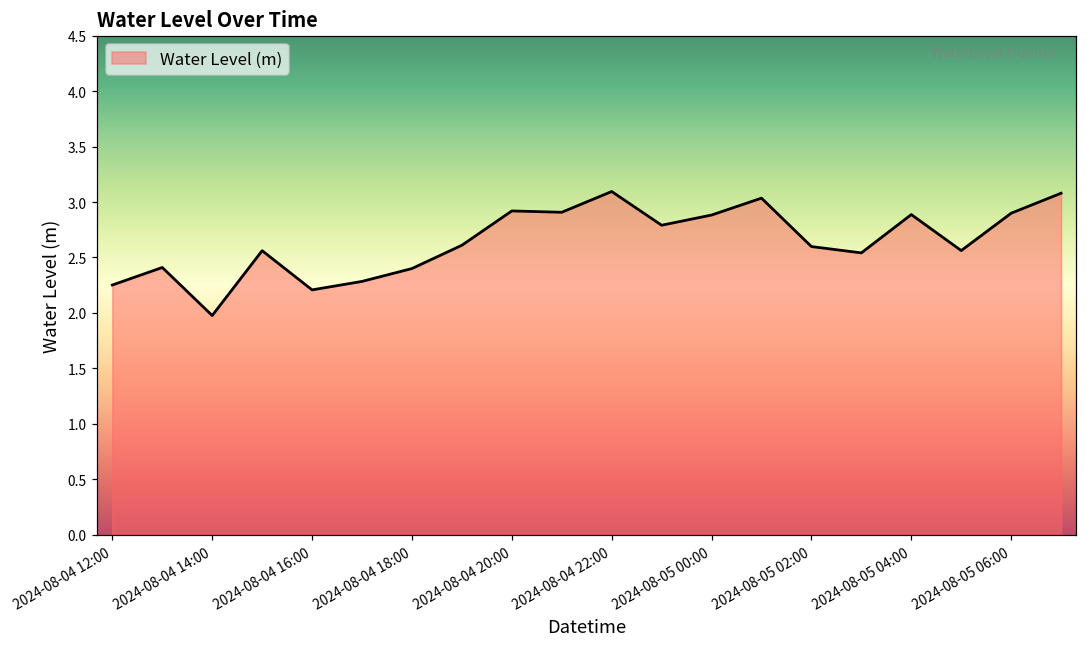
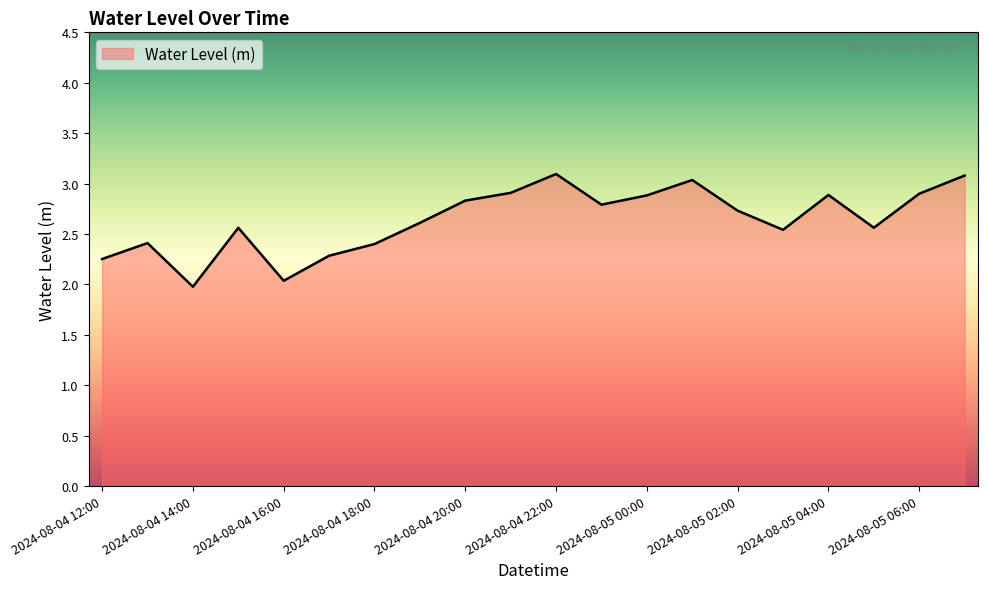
2024-08-04 16:00: 2.21 -> 2.04
2024-08-04 20:00: 2.92 -> 2.83
2024-08-05 02:00: 2.60 -> 2.73
